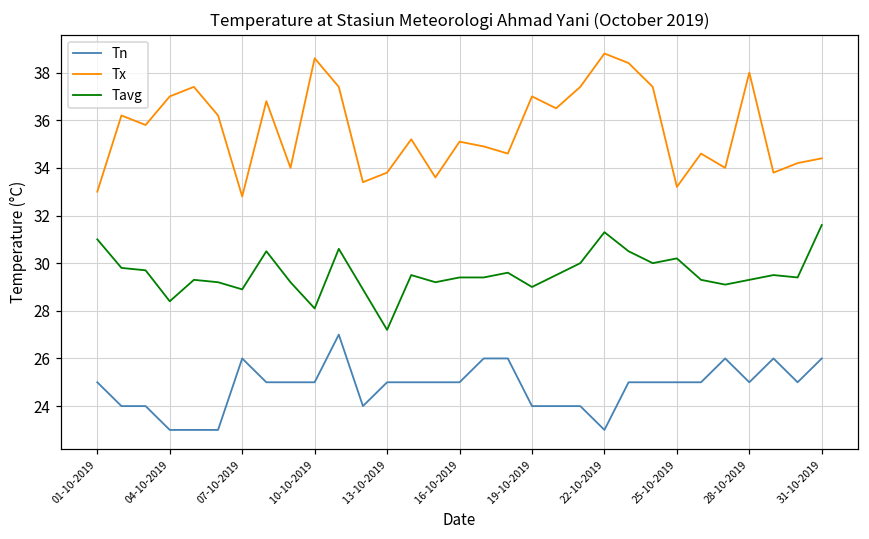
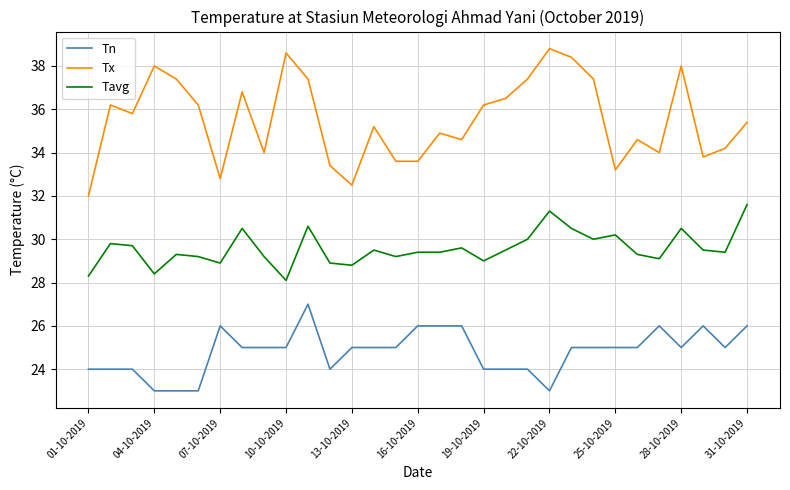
Tn, 01-10-2019: 25 -> 24
Tx, 01-10-2019: 33 -> 32
Tavg, 01-10-2019: 31.0 -> 28.3
Tx, 04-10-2019: 37 -> 38
Tx, 13-10-2019: 33.8 -> 32.5
Tavg, 13-10-2019: 27.2 -> 28.8
Tn, 16-10-2019: 25 -> 26
Tx, 16-10-2019: 35.1 -> 33.6
Tx, 19-10-2019: 37.0 -> 36.2
Tavg, 28-10-2019: 29.3 -> 30.5
Tx, 31-10-2019: 34.4 -> 35.4
